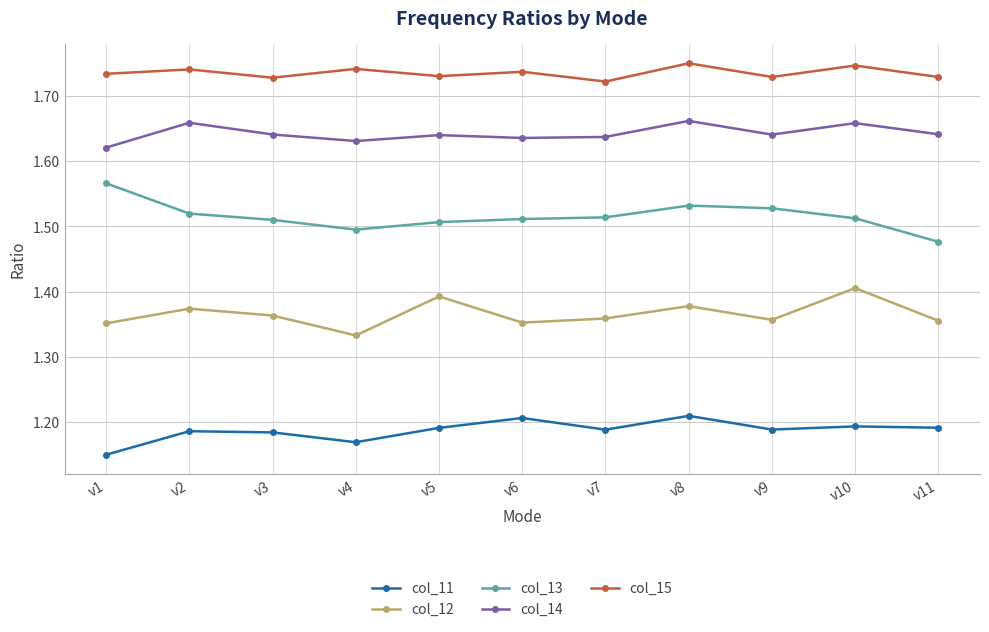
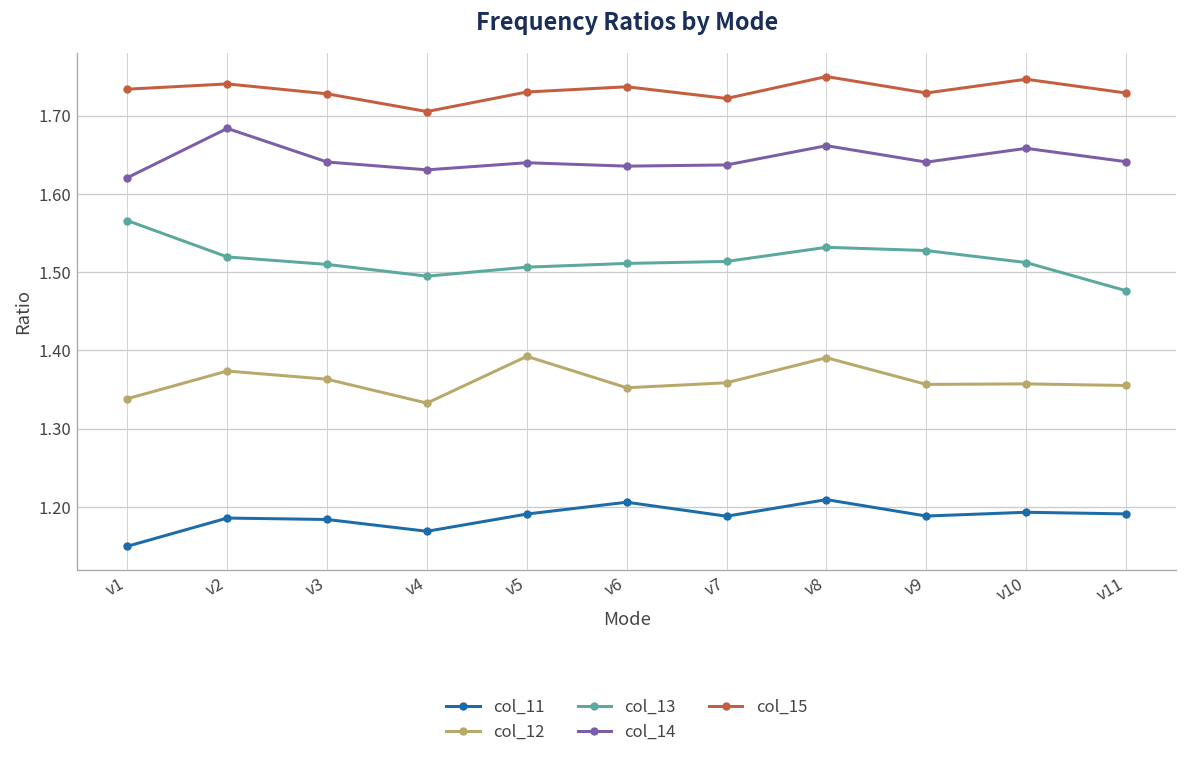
col_12, v1: 1.35 -> 1.34
col_14, v2: 1.66 -> 1.68
col_15, v4: 1.74 -> 1.71
col_12, v8: 1.38 -> 1.39
col_12, v10: 1.41 -> 1.36
